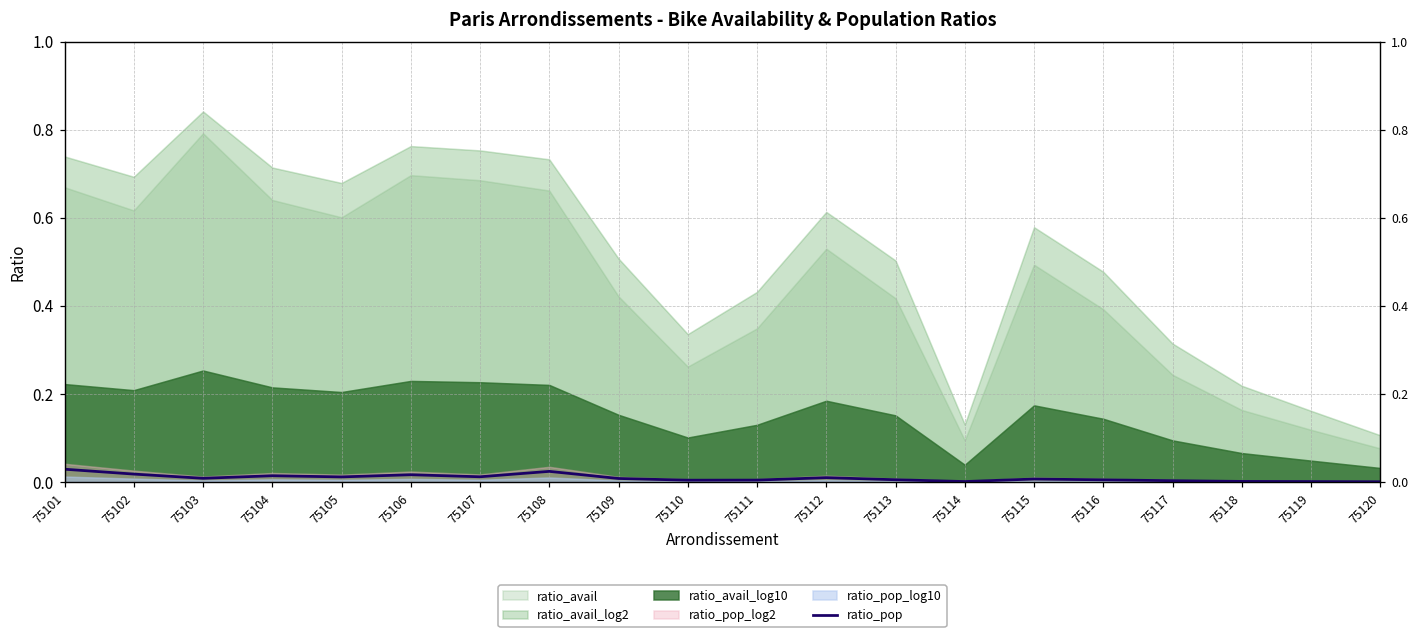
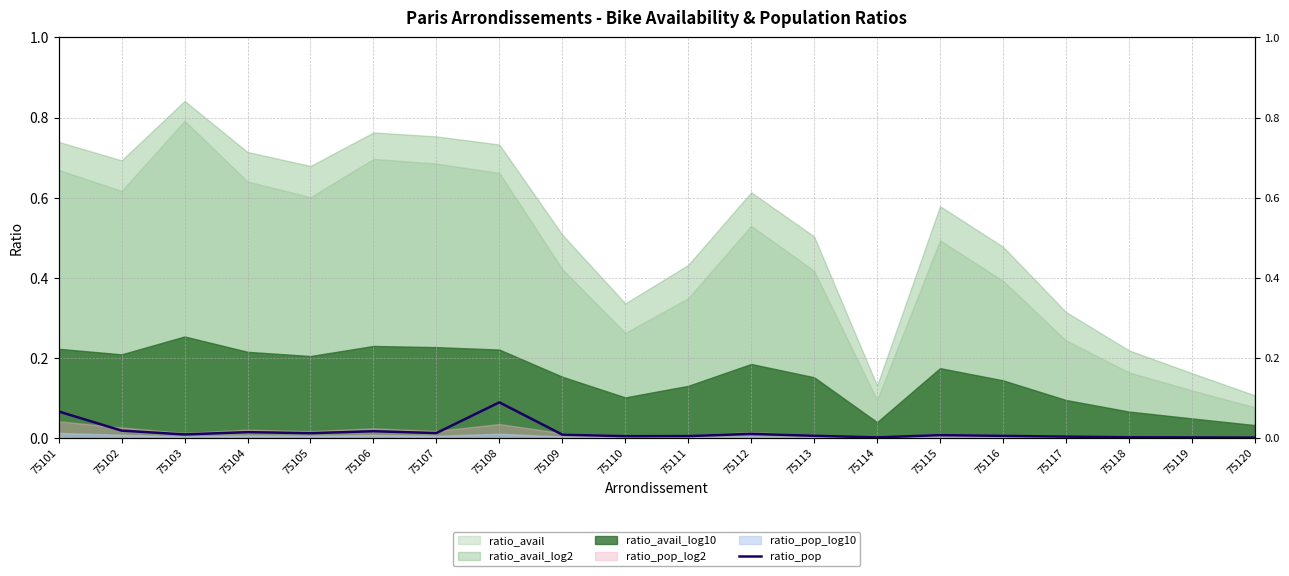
ratio_pop, 75101: 0.03 -> 0.07
ratio_pop, 75108: 0.02 -> 0.09
